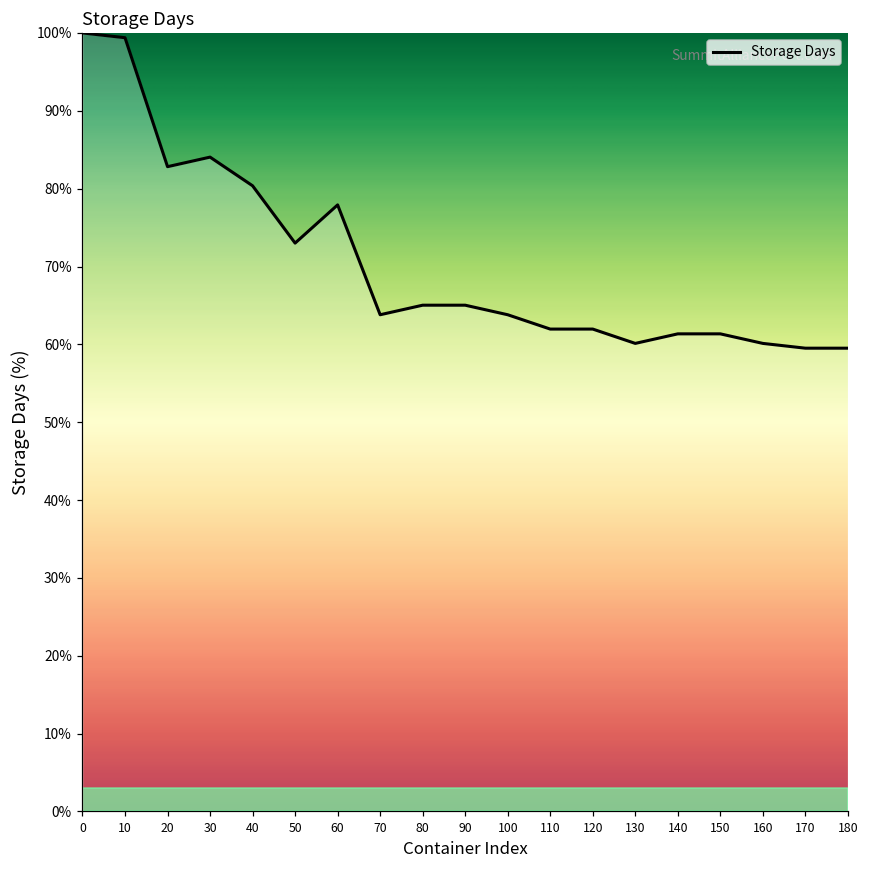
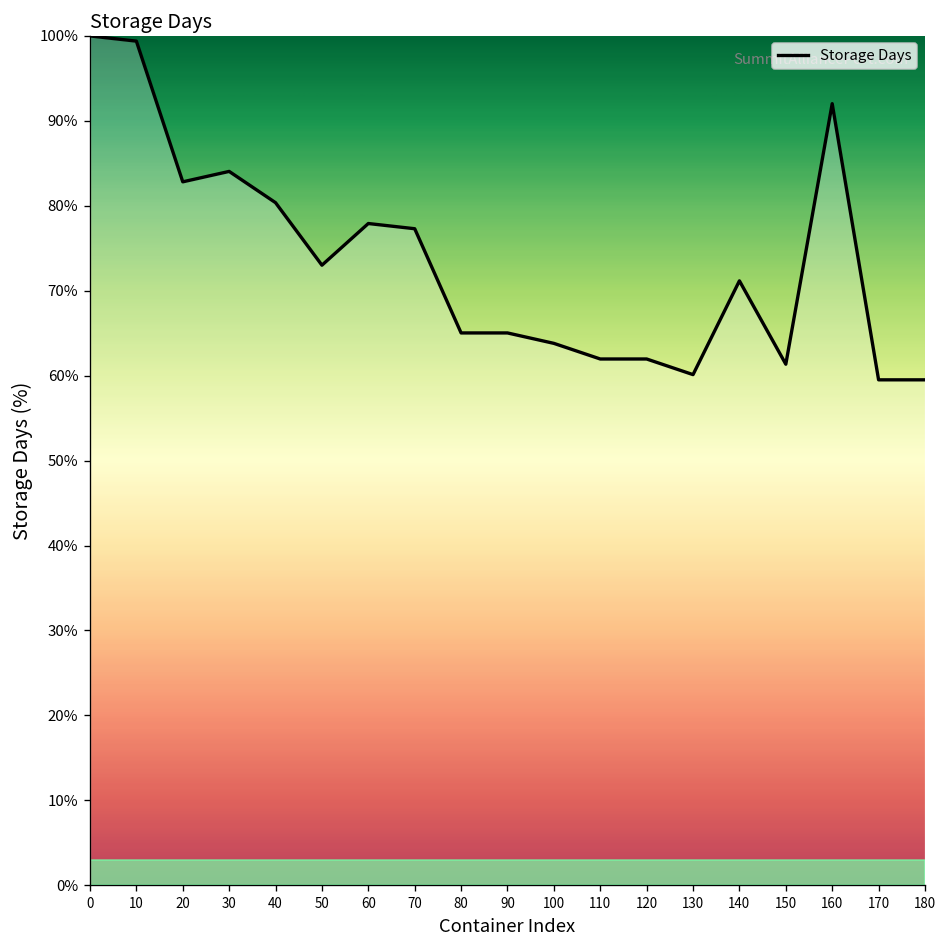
70: 64% -> 77%
140: 61% -> 71%
160: 60% -> 92%
